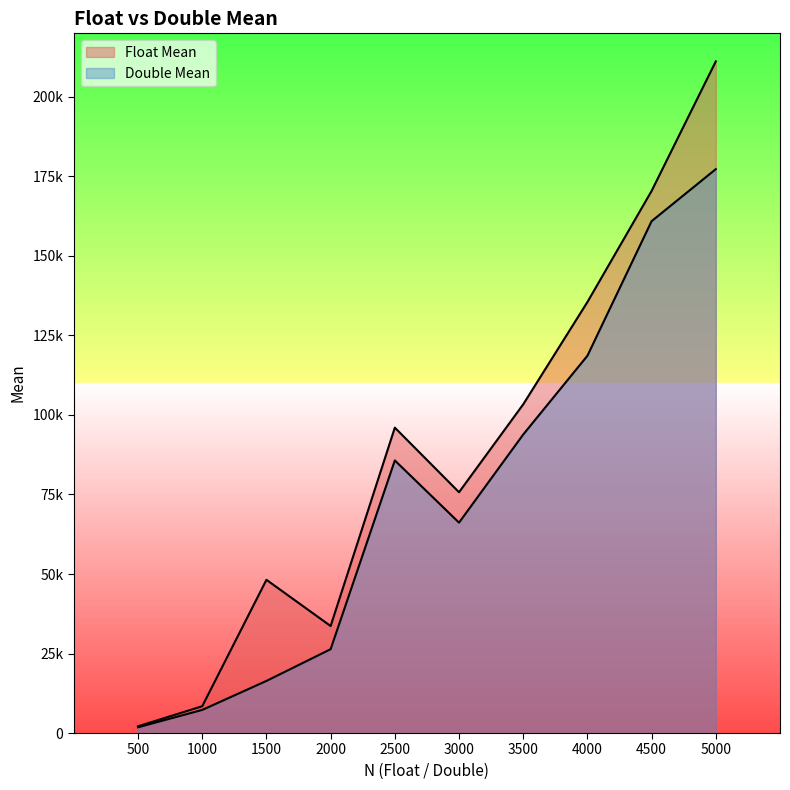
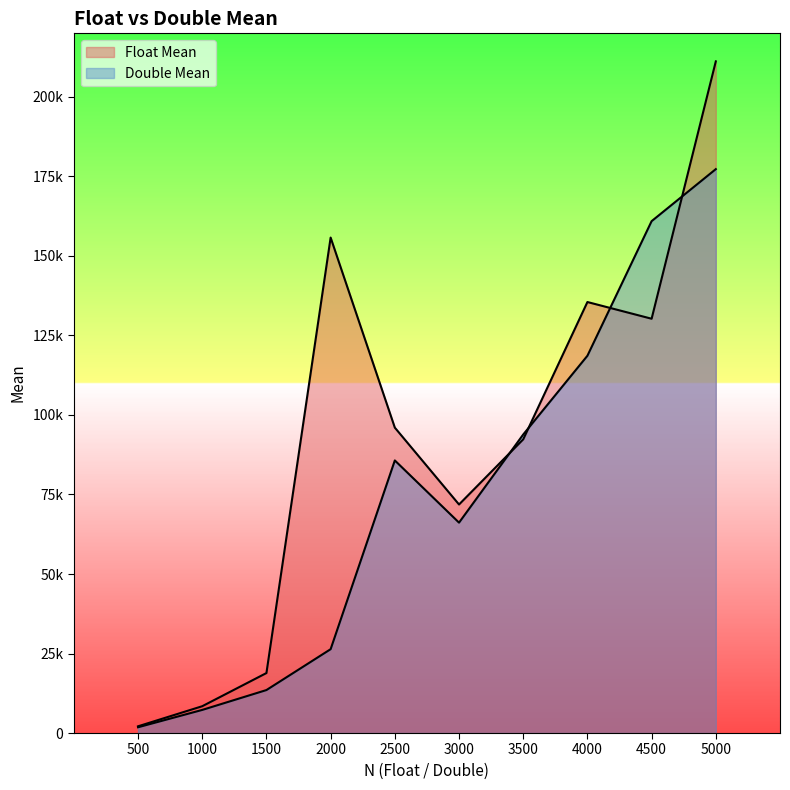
Float Mean, 1500: 48000 -> 19000
Double Mean, 1500: 16000 -> 14000
Float Mean, 2000: 34000 -> 156000
Float Mean, 3000: 76000 -> 72000
Float Mean, 3500: 103000 -> 92000
Float Mean, 4500: 170000 -> 130000
